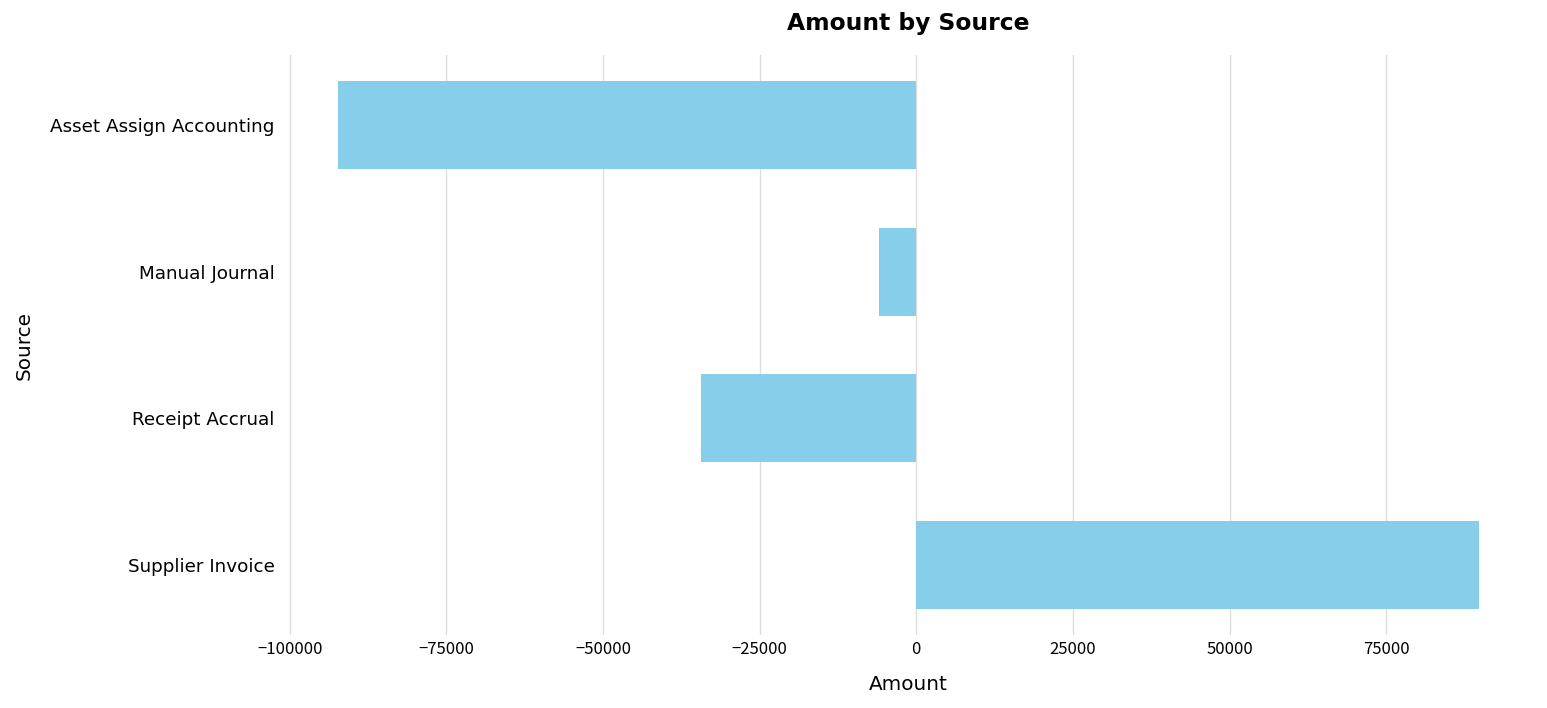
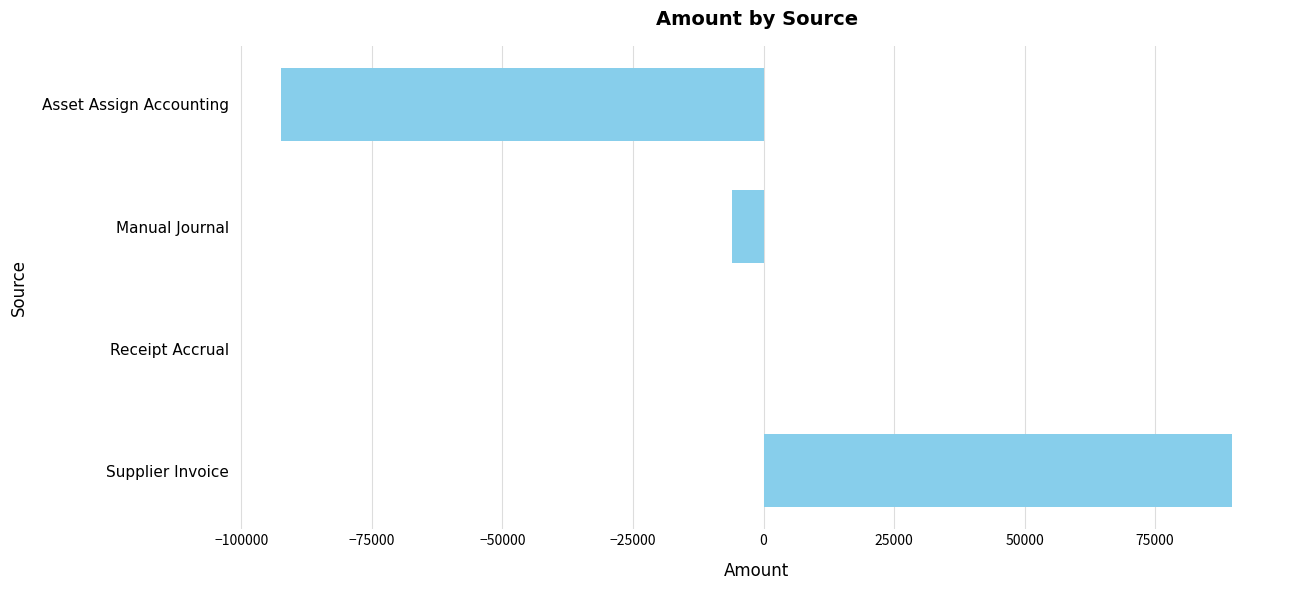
Receipt Accrual: -34000 -> 0
